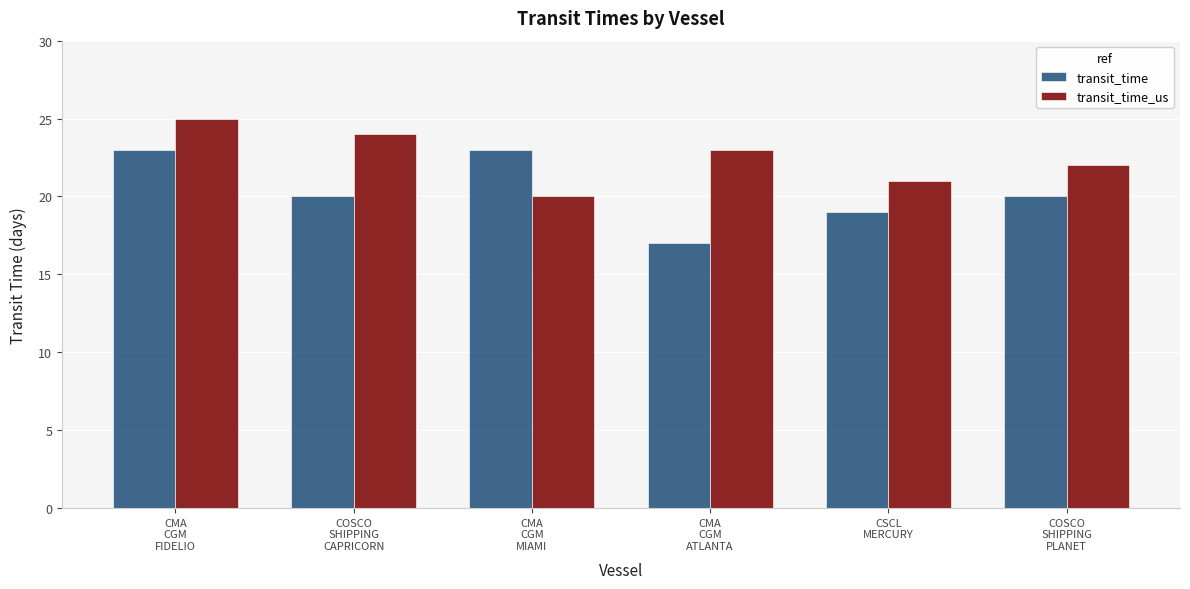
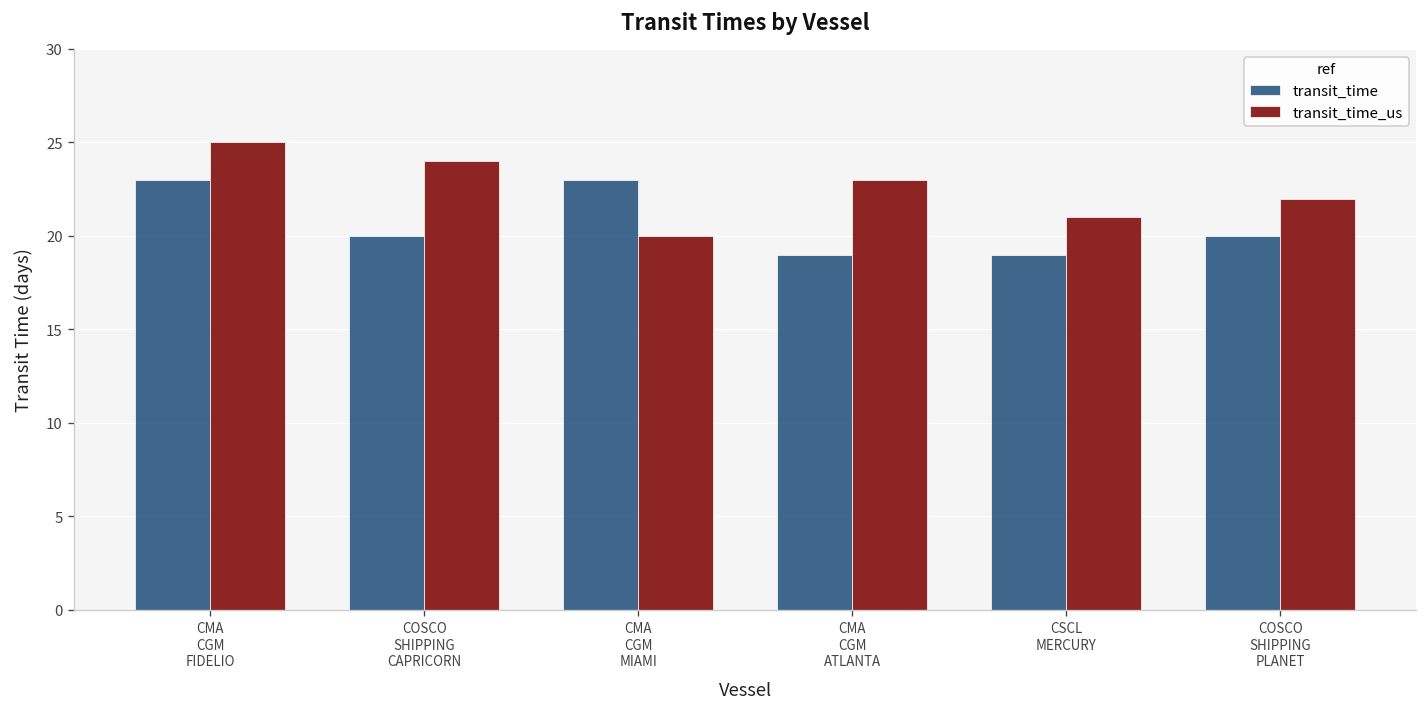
transit_time, CMA CGM ATLANTA: 17 -> 19
